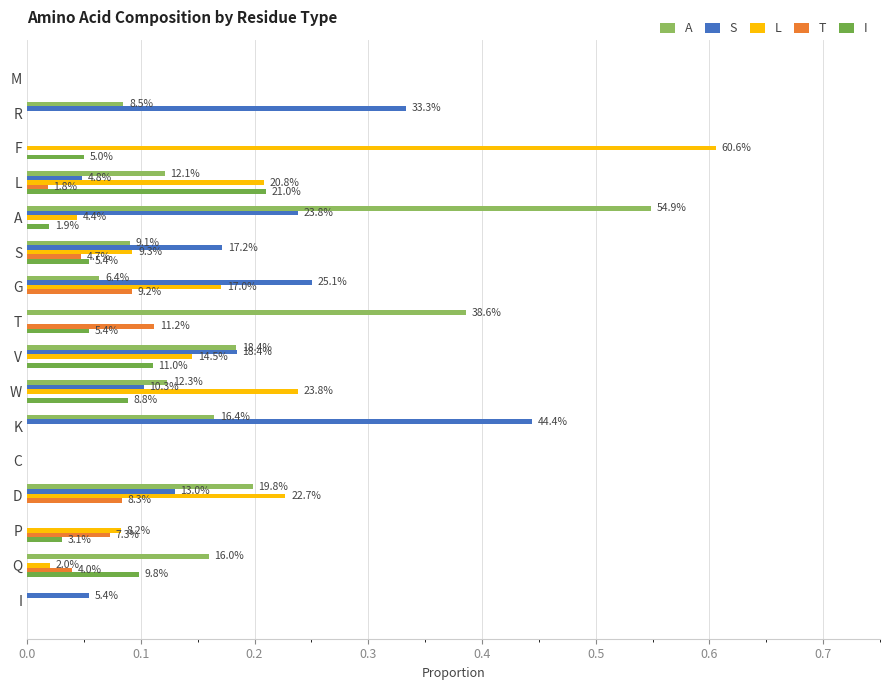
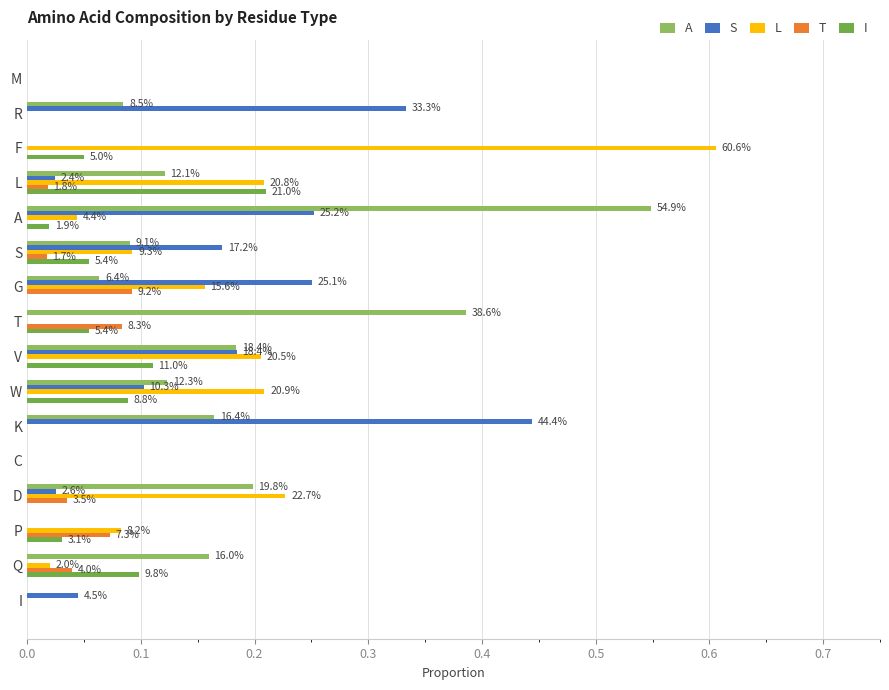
S, L: 4.8% -> 2.4%
S, A: 23.8% -> 25.2%
T, S: 4.7% -> 1.7%
L, G: 17.0% -> 15.6%
T, T: 11.2% -> 8.3%
L, V: 14.5% -> 20.5%
L, W: 23.8% -> 20.9%
S, D: 13.0% -> 2.6%
T, D: 8.3% -> 3.5%
S, I: 5.4% -> 4.5%
